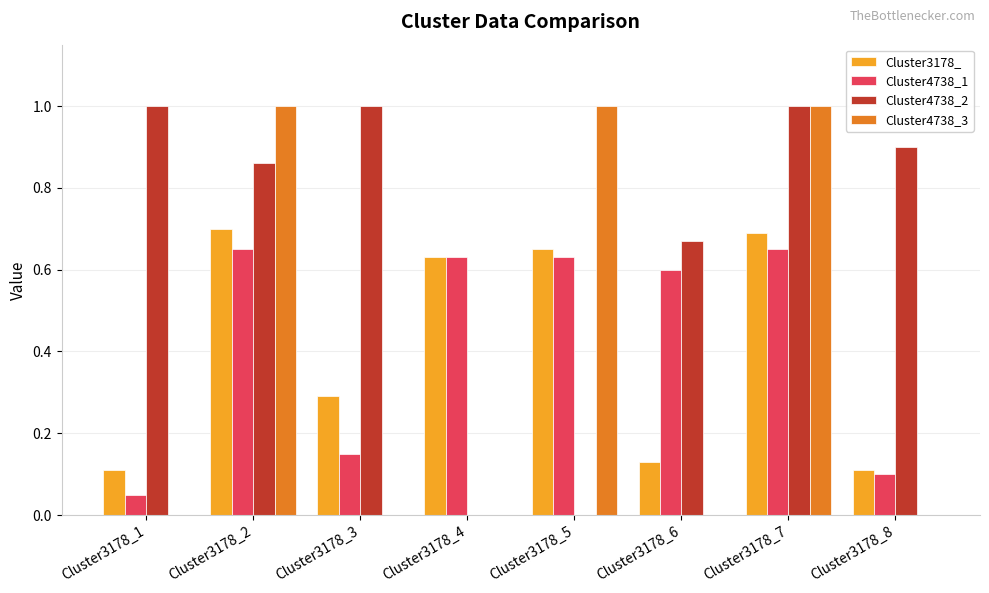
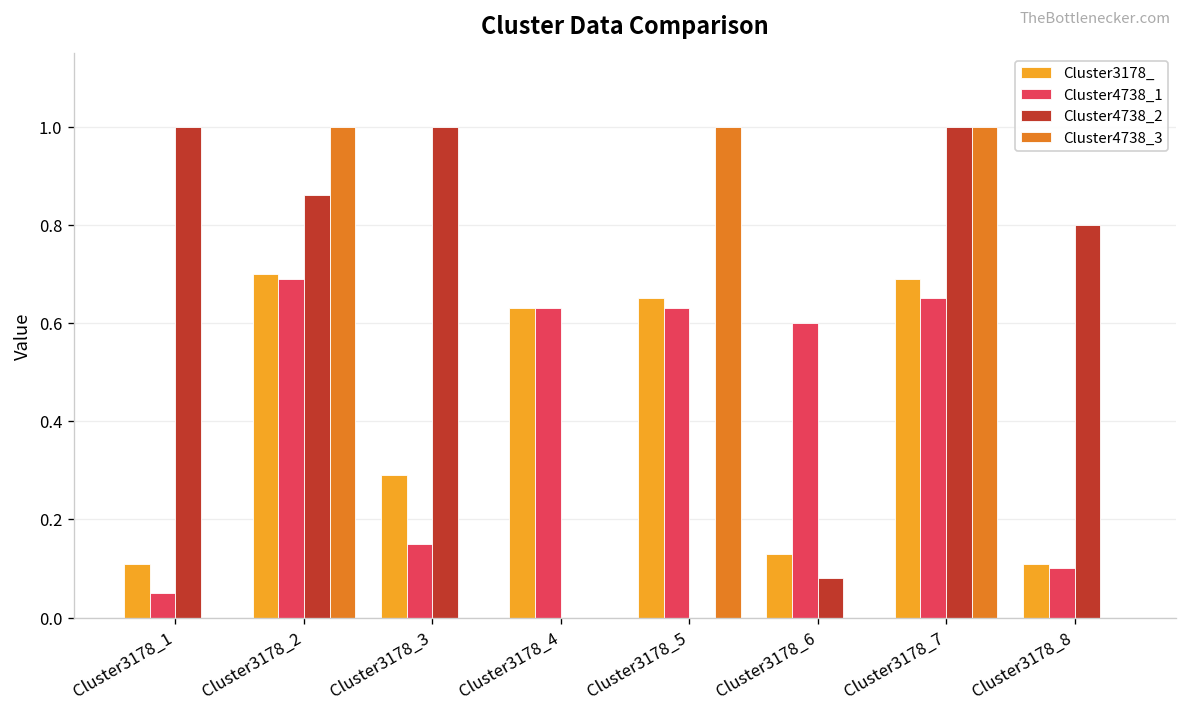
Cluster4738_1, Cluster3178_2: 0.65 -> 0.69
Cluster4738_2, Cluster3178_6: 0.67 -> 0.08
Cluster4738_2, Cluster3178_8: 0.9 -> 0.8
